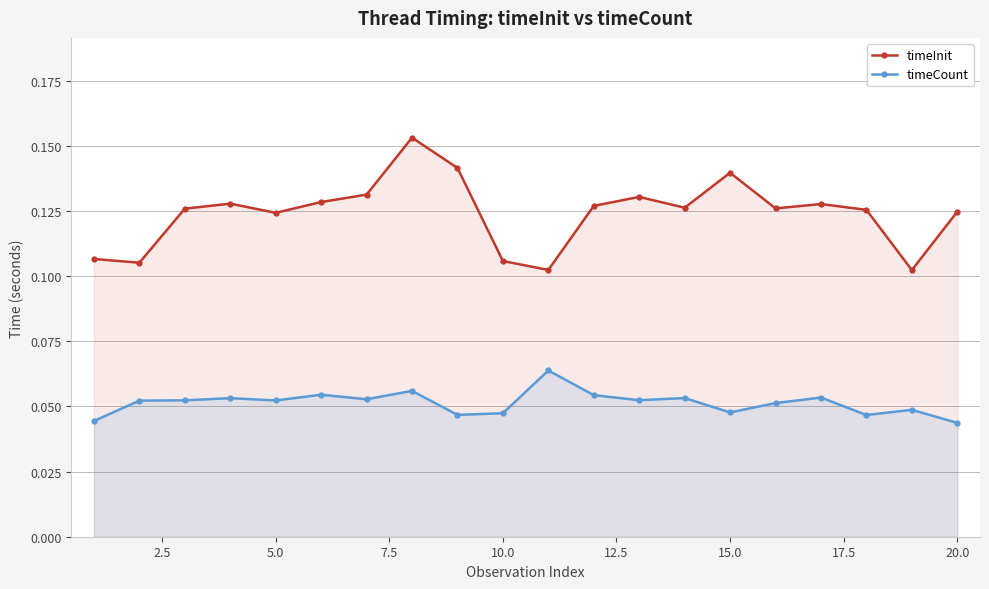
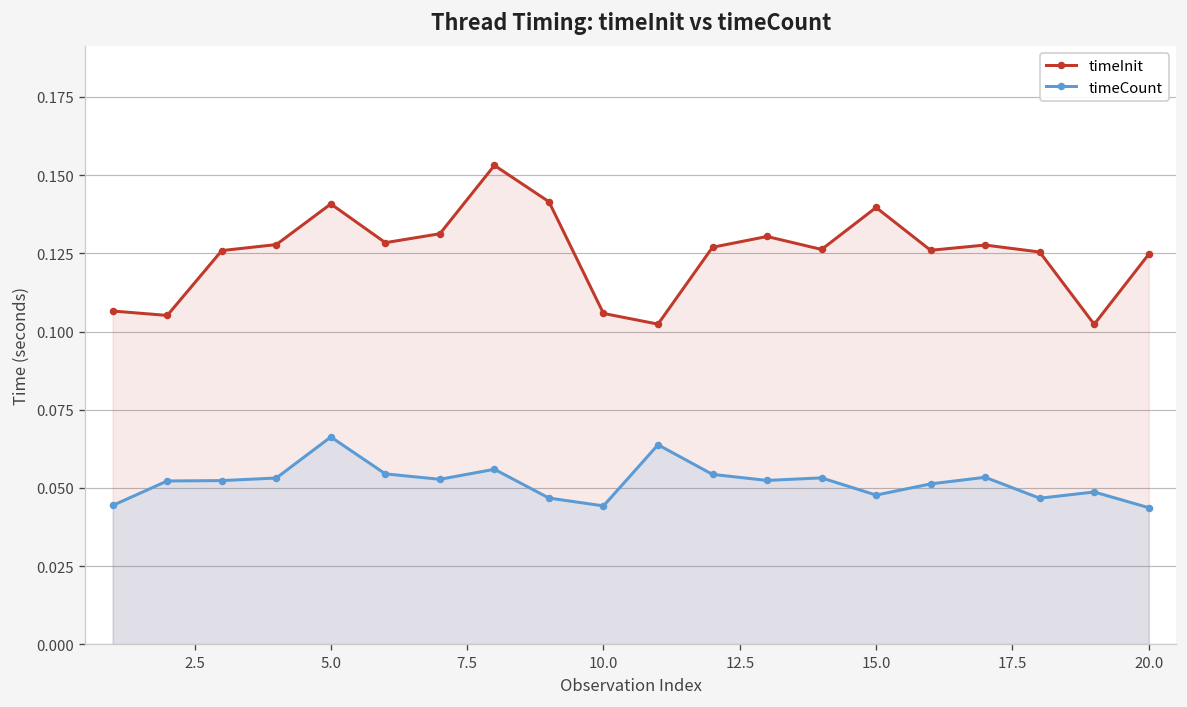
timeInit, 5.0: 0.124 -> 0.141
timeCount, 5.0: 0.052 -> 0.066
timeCount, 10.0: 0.047 -> 0.044
